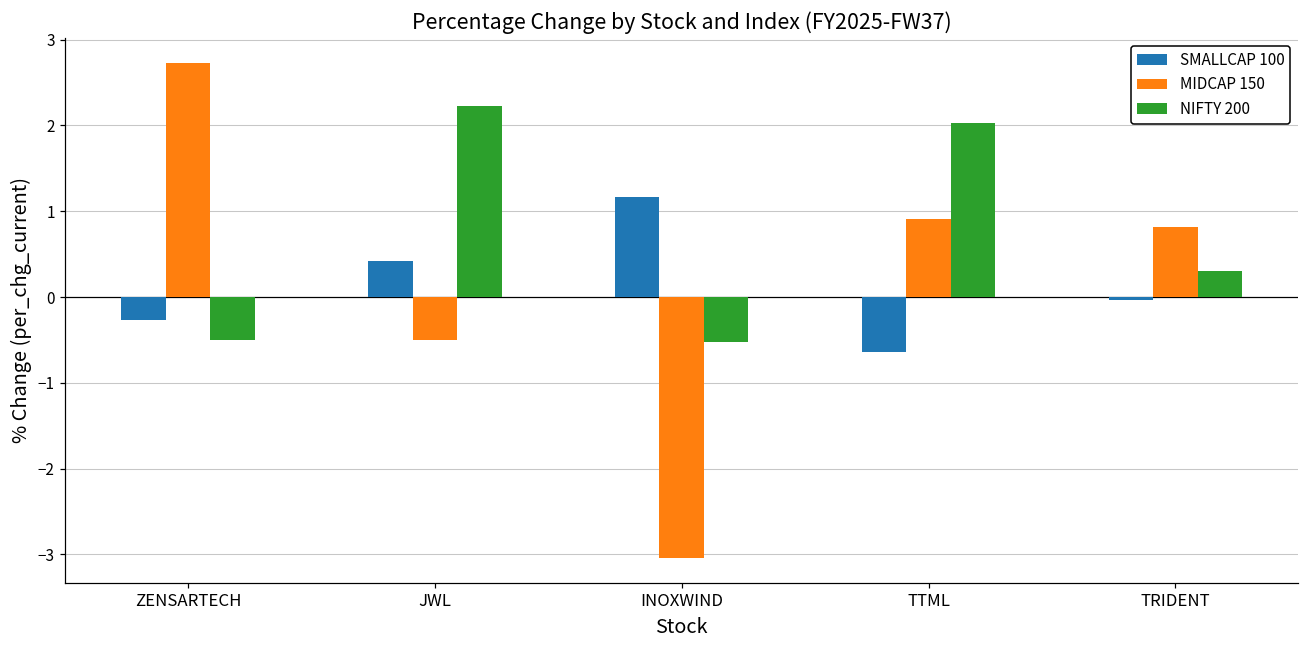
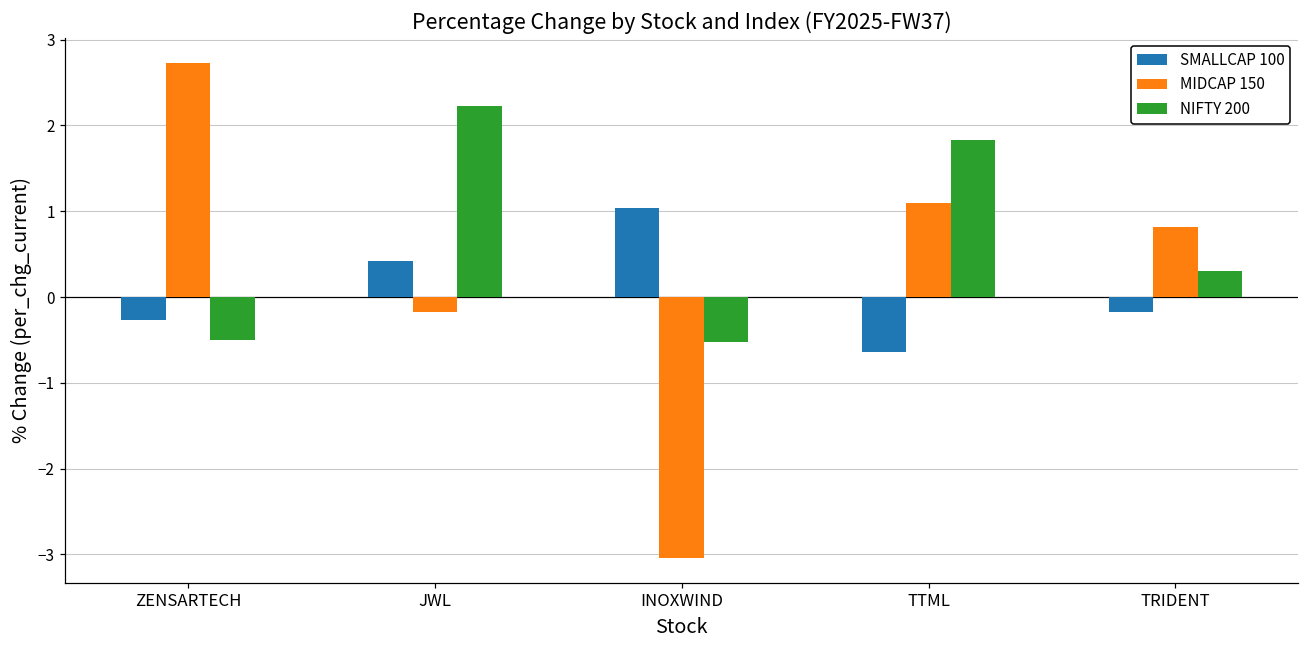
MIDCAP 150, JWL: -0.5 -> -0.2
SMALLCAP 100, INOXWIND: 1.2 -> 1.0
MIDCAP 150, TTML: 0.9 -> 1.1
NIFTY 200, TTML: 2.0 -> 1.8
SMALLCAP 100, TRIDENT: 0.0 -> -0.2
